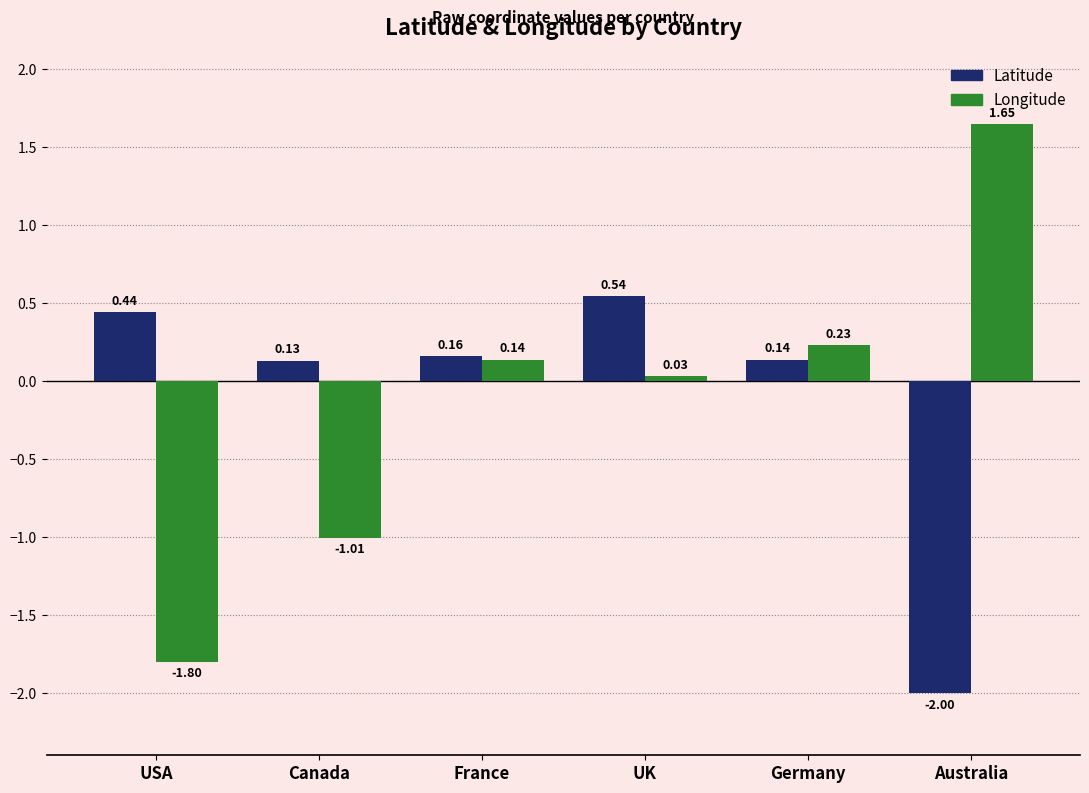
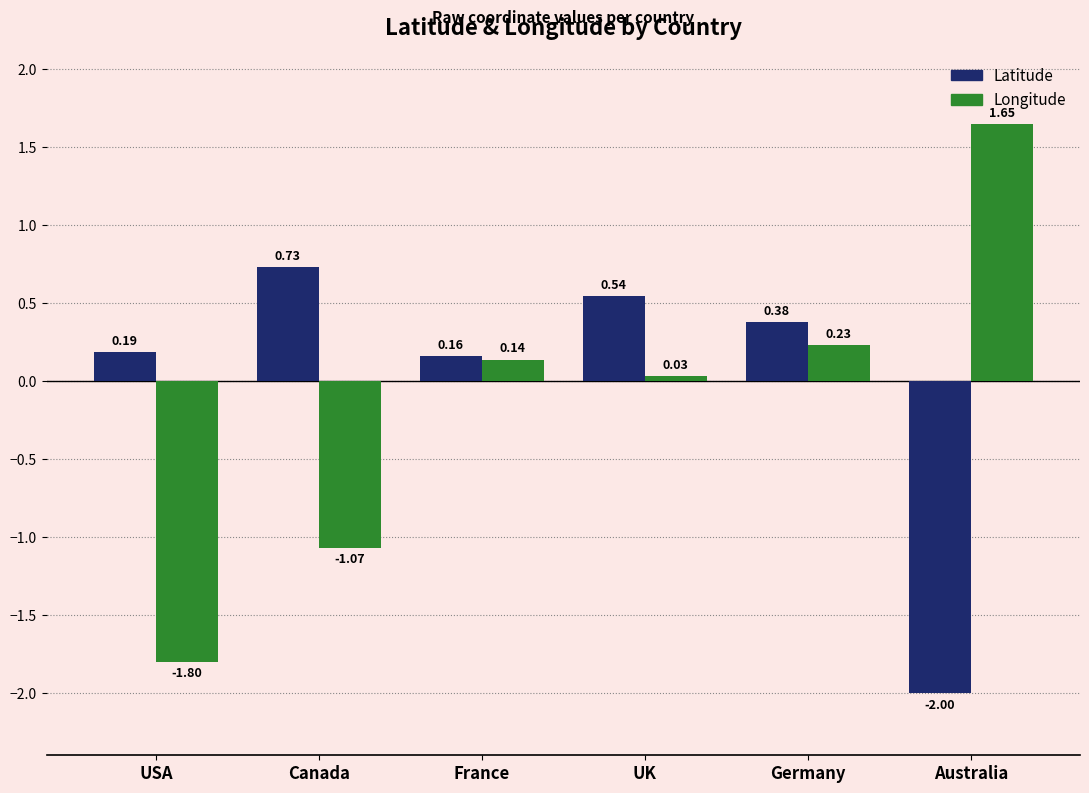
Latitude, USA: 0.44 -> 0.19
Latitude, Canada: 0.13 -> 0.73
Longitude, Canada: -1.01 -> -1.07
Latitude, Germany: 0.14 -> 0.38
